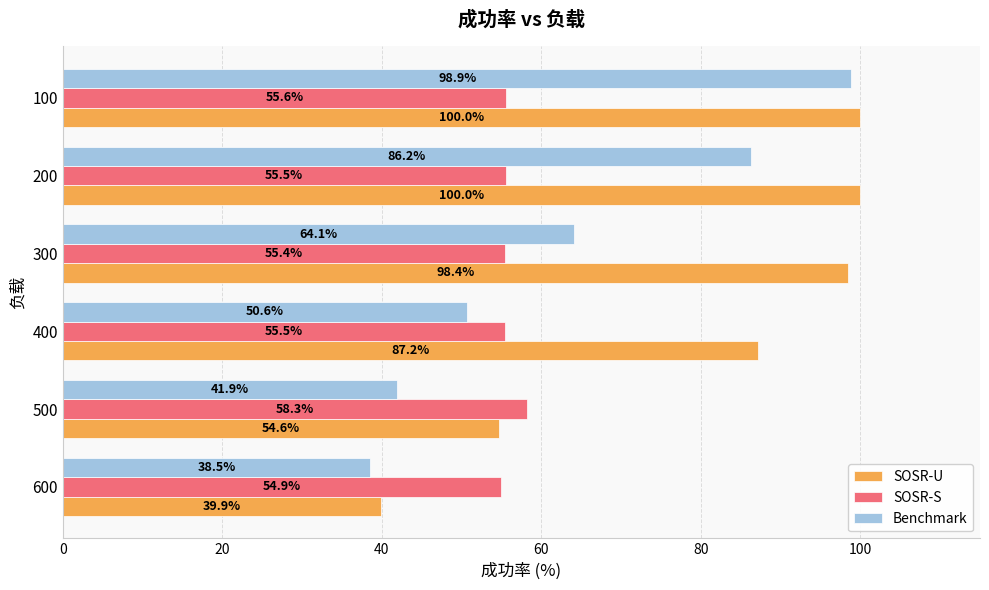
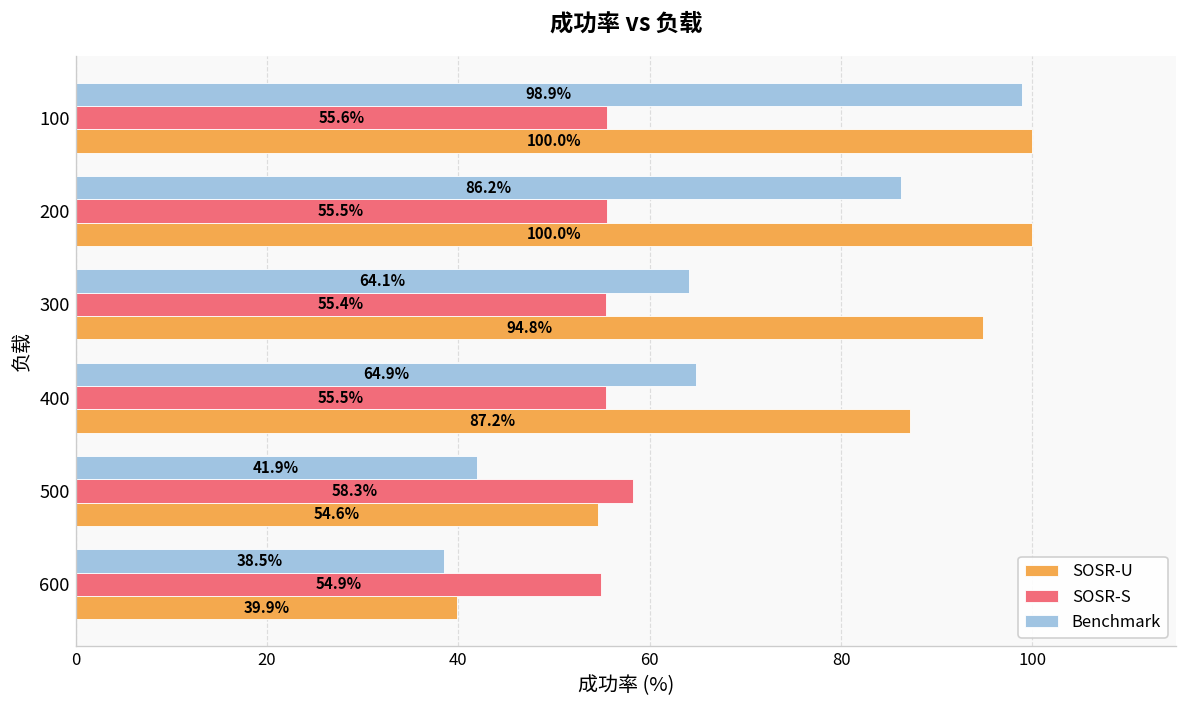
SOSR-U, 300: 98.4% -> 94.8%
Benchmark, 400: 50.6% -> 64.9%
